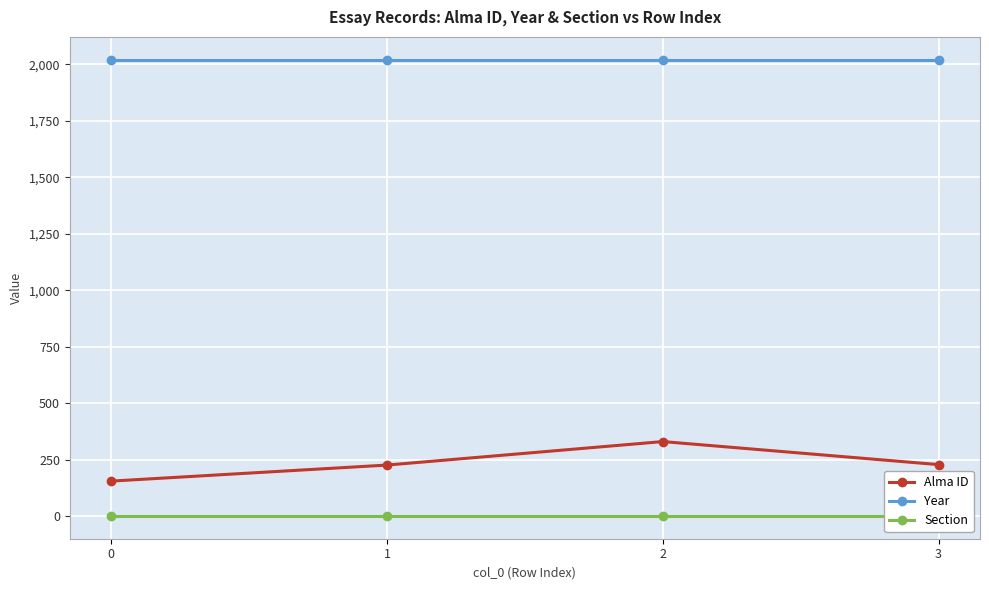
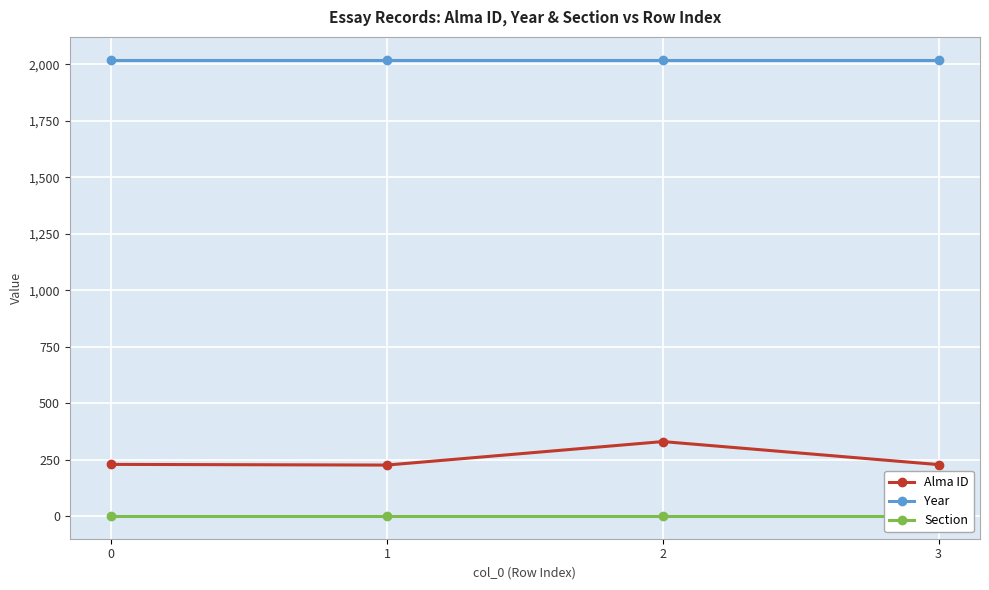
Alma ID, 0: 160 -> 230
